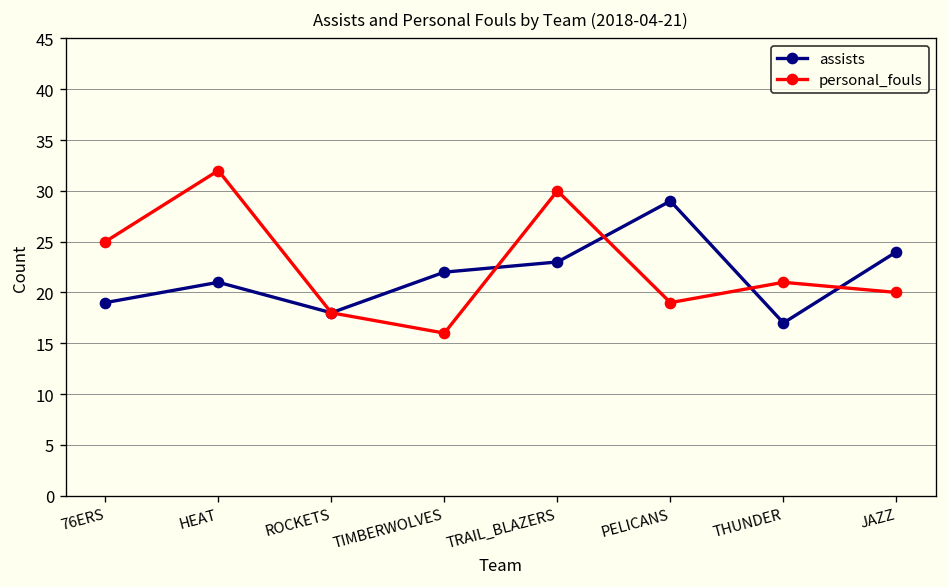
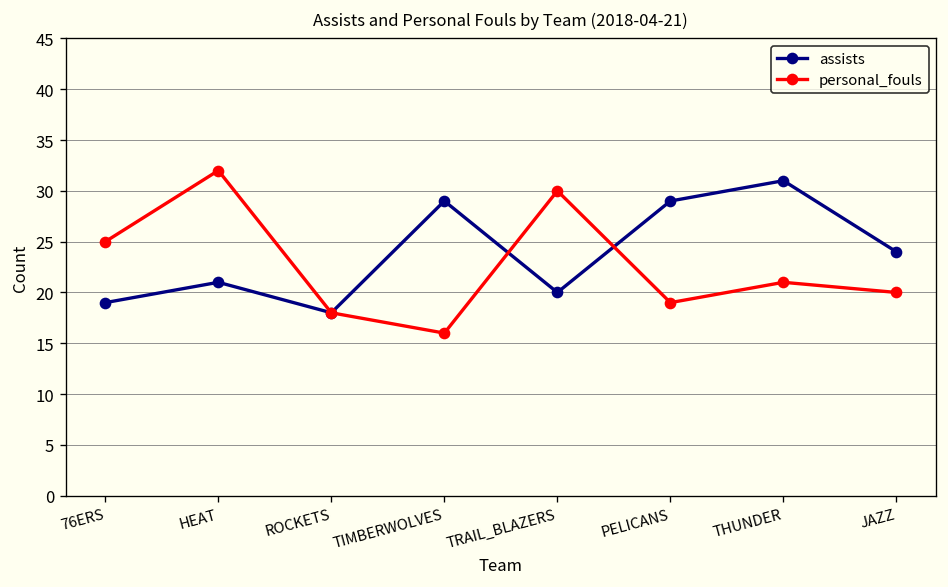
assists, TIMBERWOLVES: 22 -> 29
assists, TRAIL_BLAZERS: 23 -> 20
assists, THUNDER: 17 -> 31
